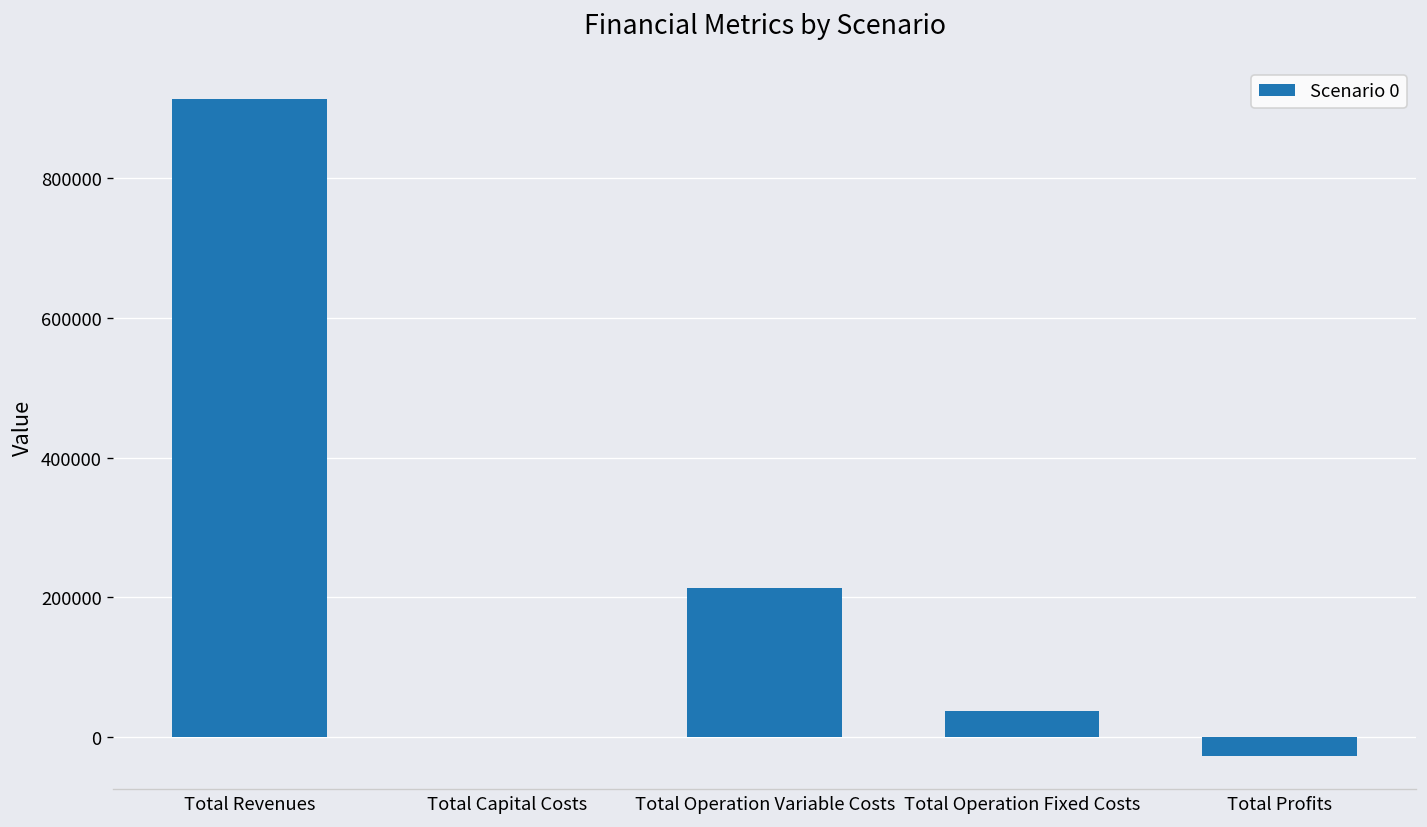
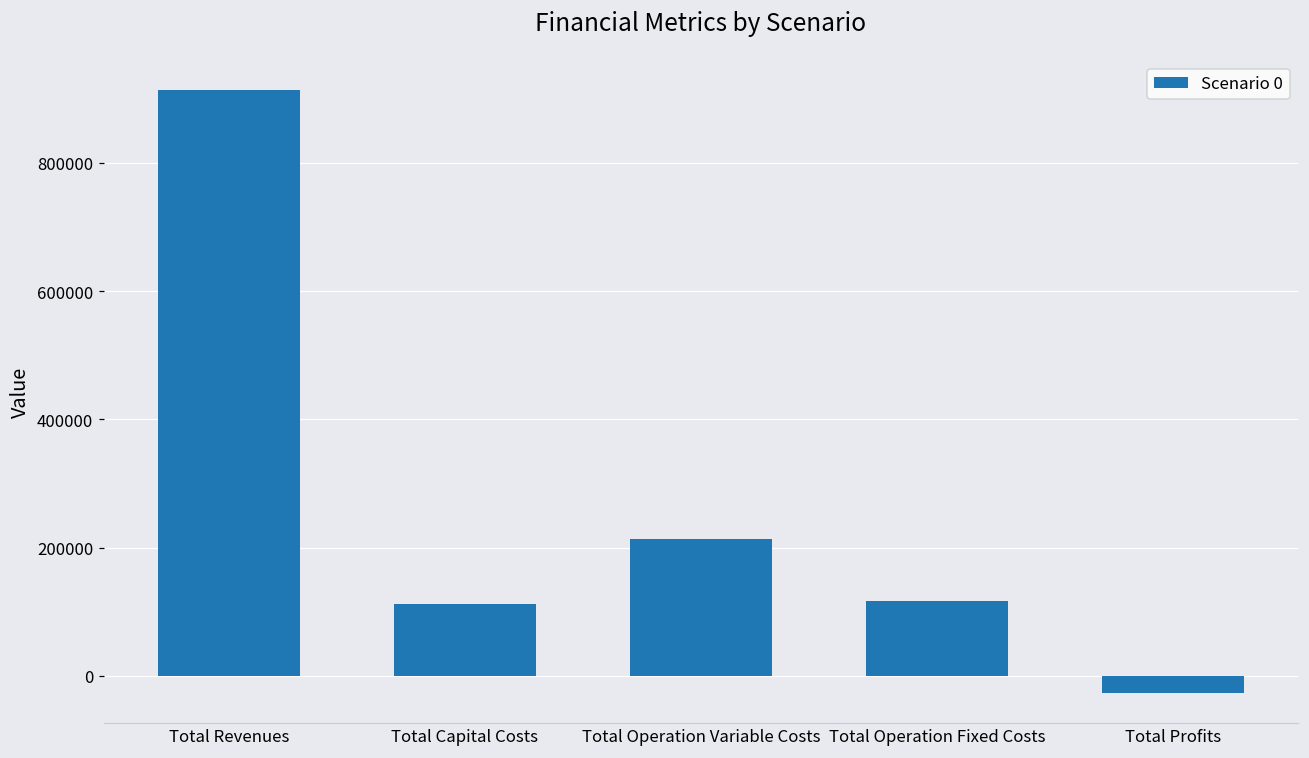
Total Capital Costs: 0 -> 110000
Total Operation Fixed Costs: 40000 -> 120000
